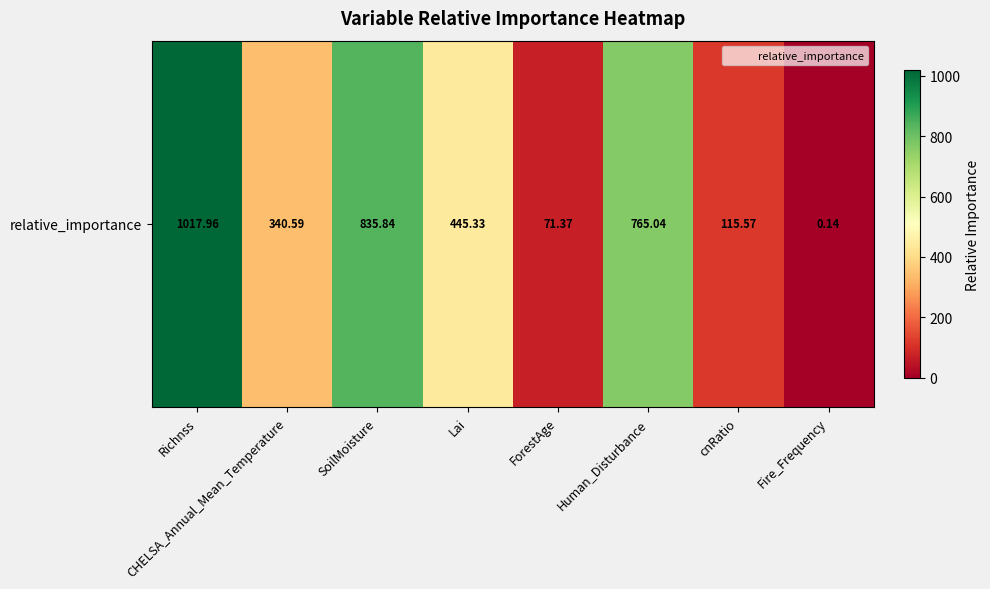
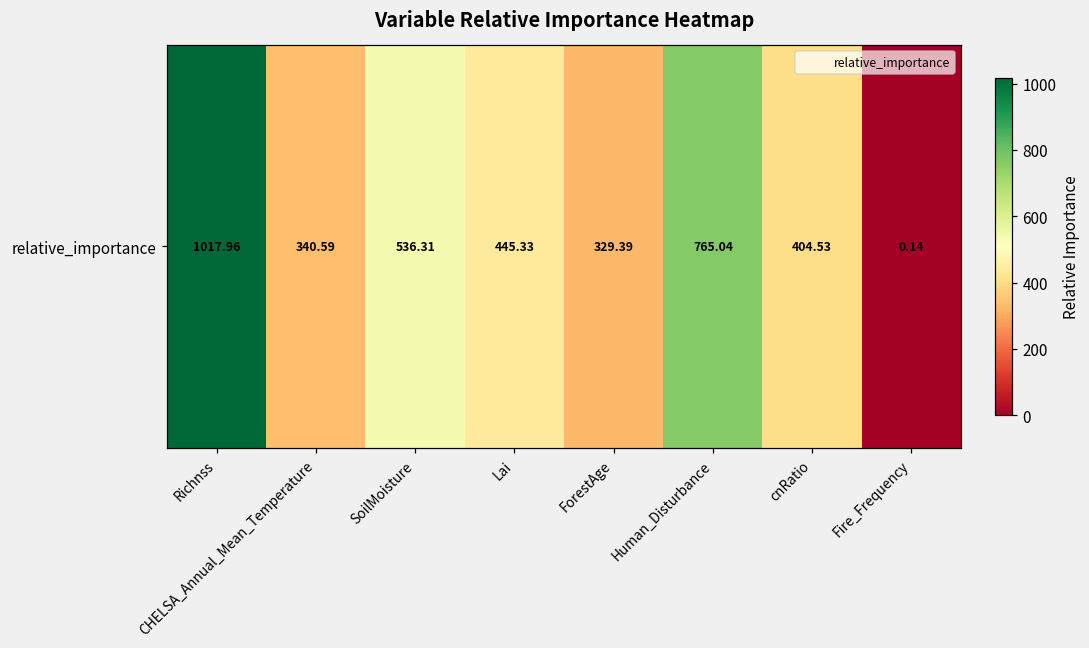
relative_importance, SoilMoisture: 835.84 -> 536.31
relative_importance, ForestAge: 71.37 -> 329.39
relative_importance, cnRatio: 115.57 -> 404.53
